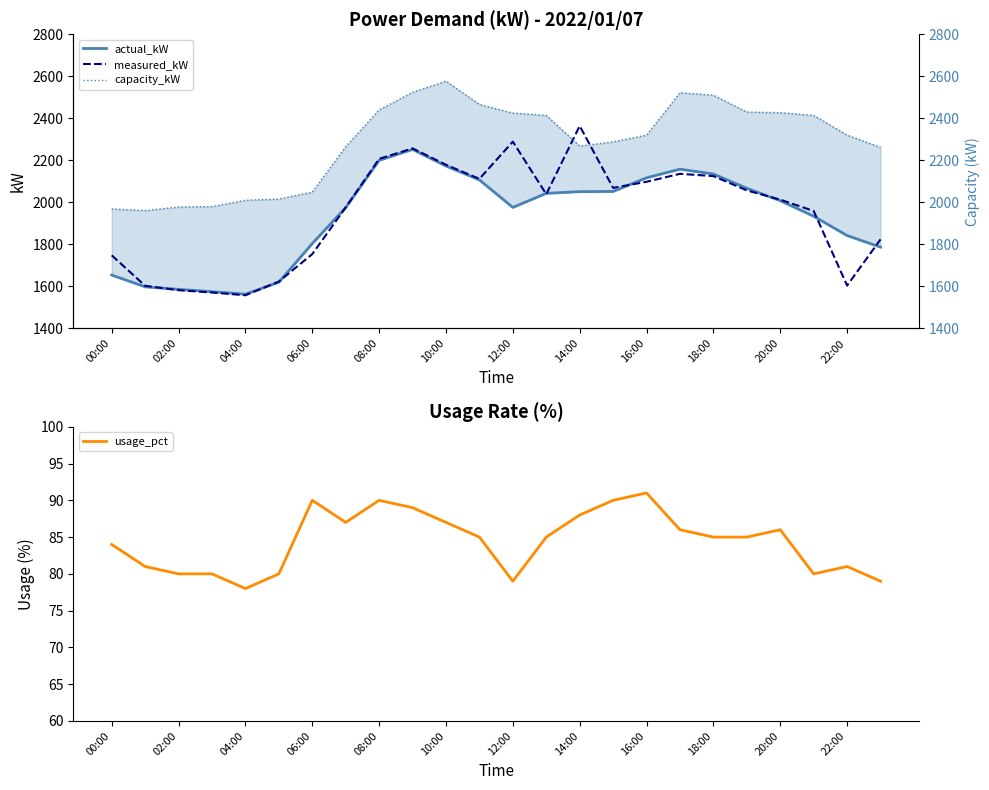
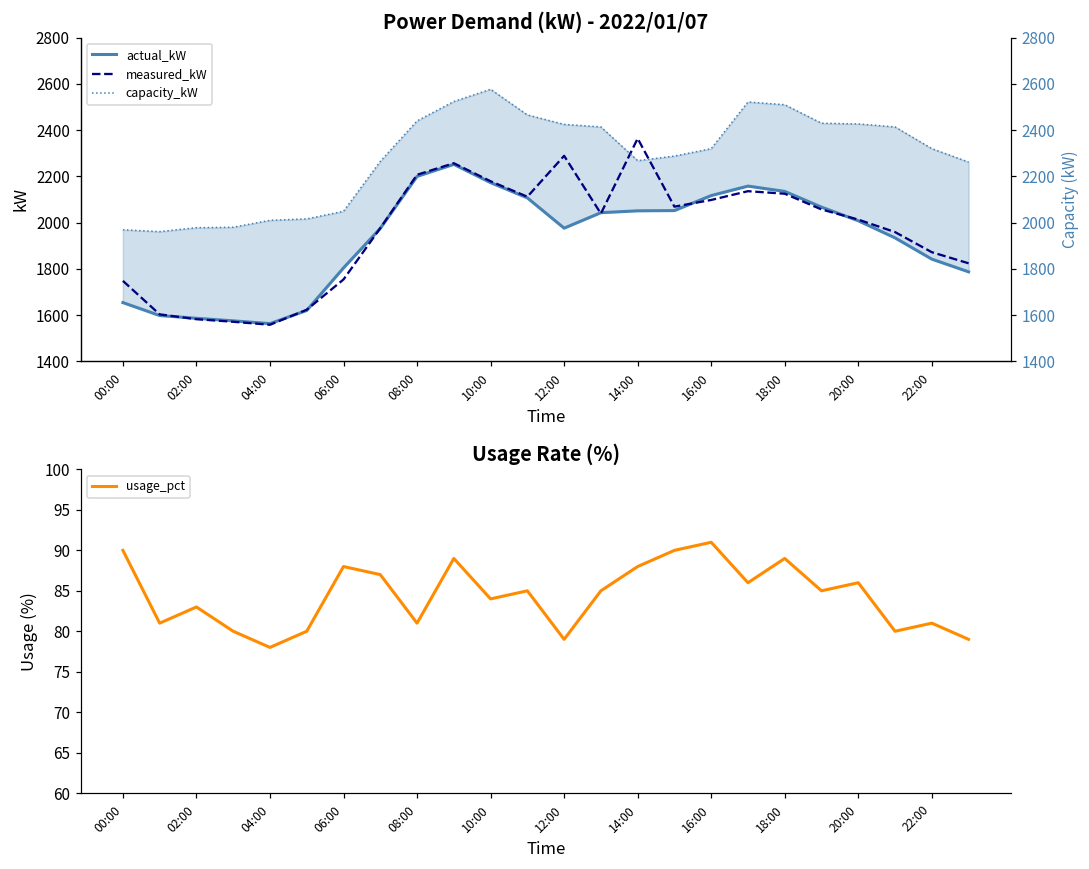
Power Demand (kW) - 2022/01/07, measured_kW, 22:00: 1600 -> 1870
Usage Rate (%), 00:00: 84 -> 90
Usage Rate (%), 02:00: 80 -> 83
Usage Rate (%), 06:00: 90 -> 88
Usage Rate (%), 08:00: 90 -> 81
Usage Rate (%), 10:00: 87 -> 84
Usage Rate (%), 18:00: 85 -> 89
